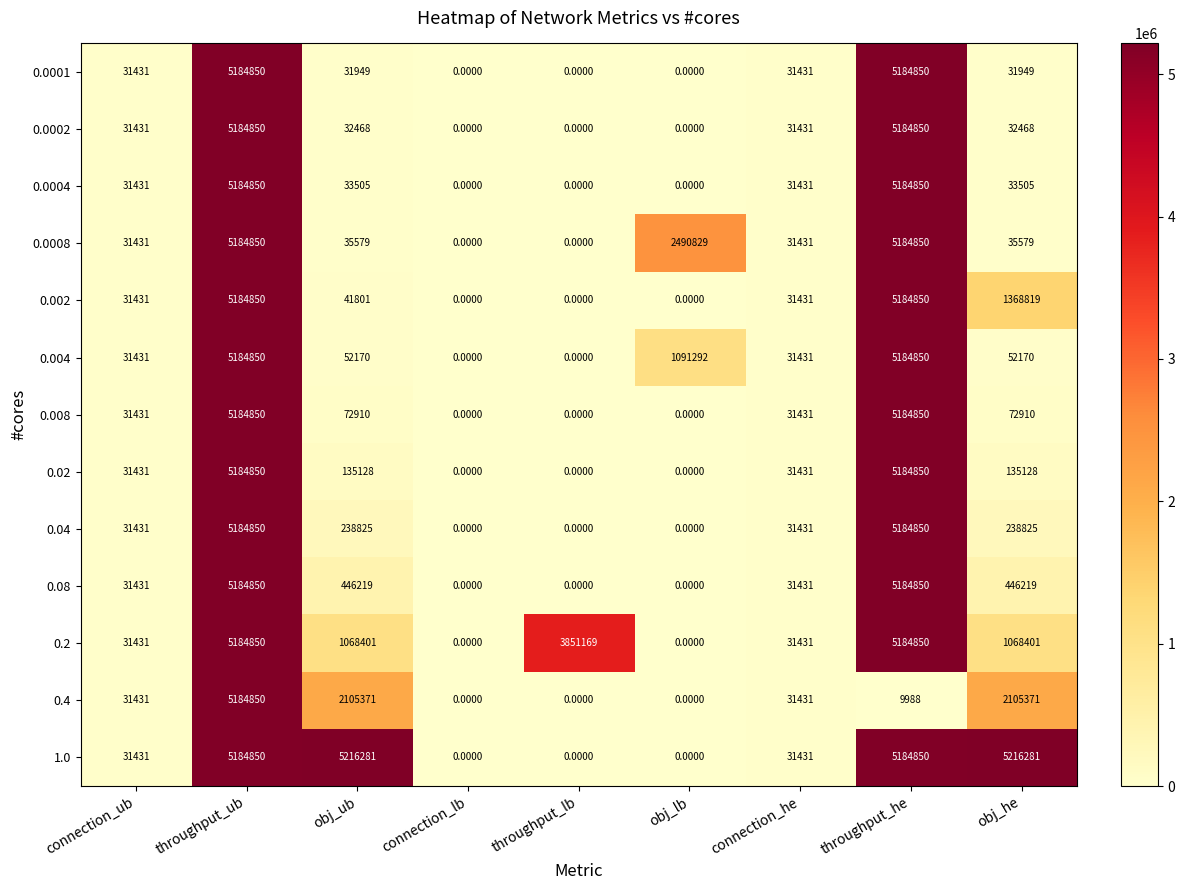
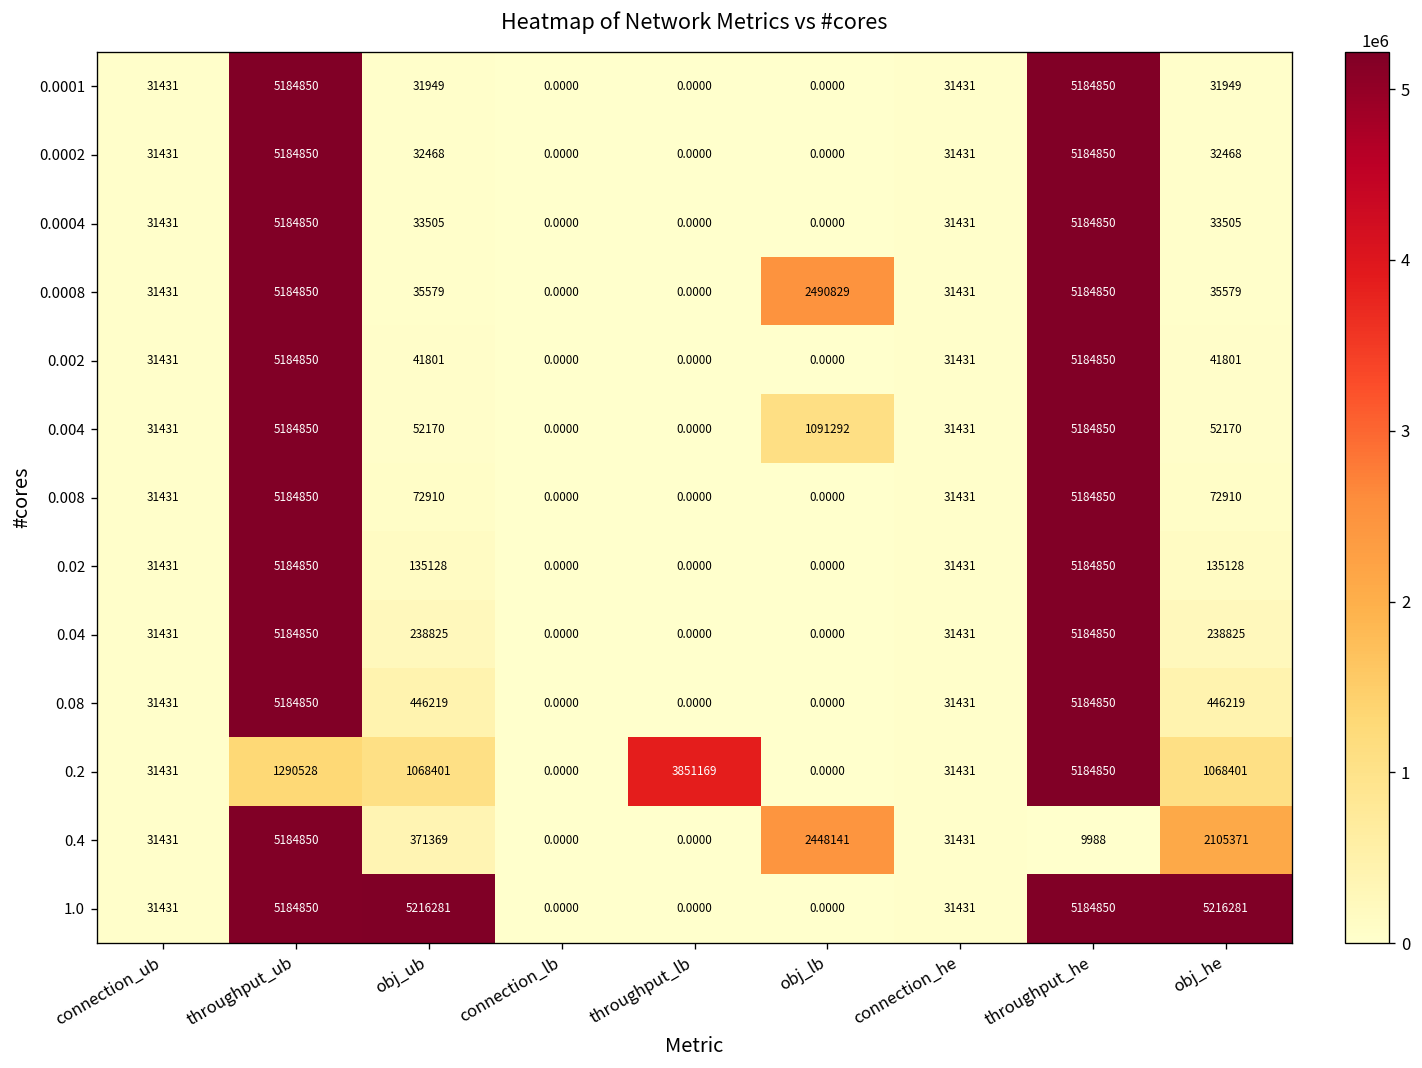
0.002, obj_he: 1368819 -> 41801
0.2, throughput_ub: 5184850 -> 1290528
0.4, obj_ub: 2105371 -> 371369
0.4, obj_lb: 0.0000 -> 2448141
